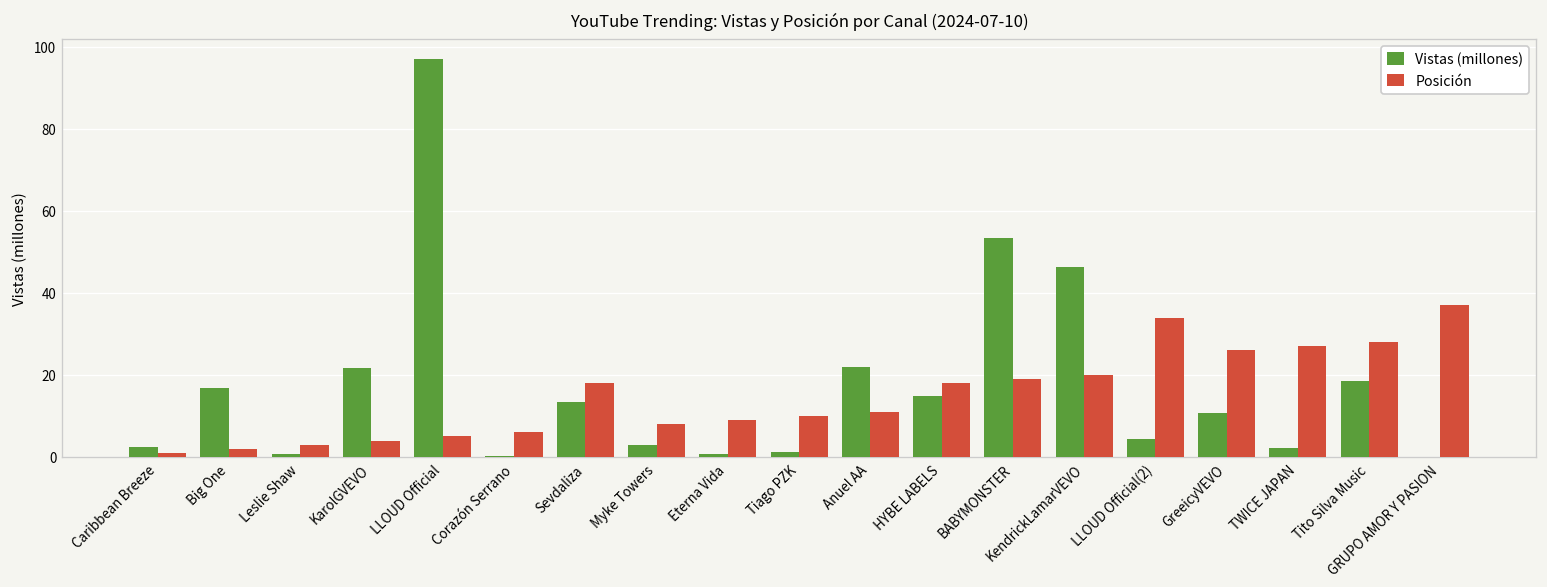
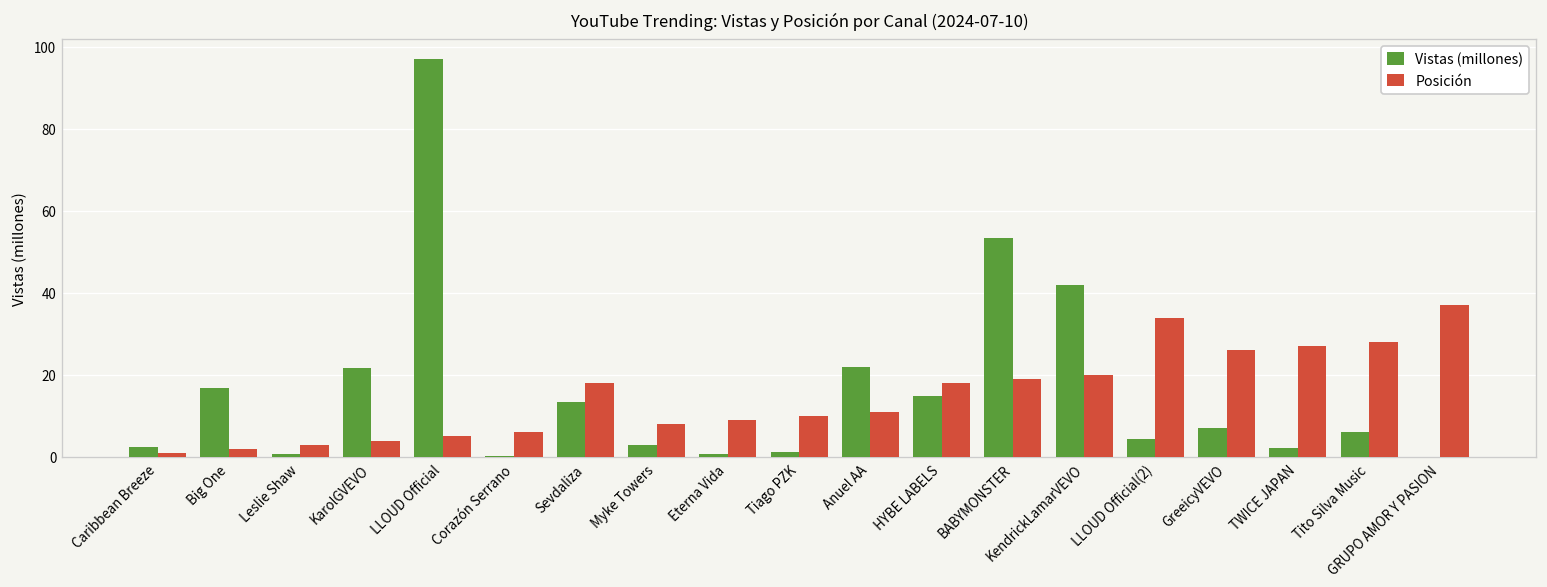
Vistas (millones), KendrickLamarVEVO: 46 -> 42
Vistas (millones), GreeicyVEVO: 11 -> 7
Vistas (millones), Tito Silva Music: 19 -> 6
